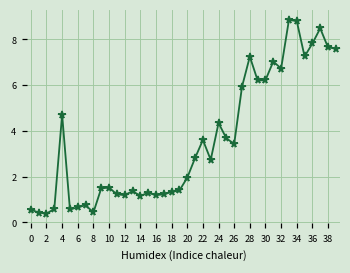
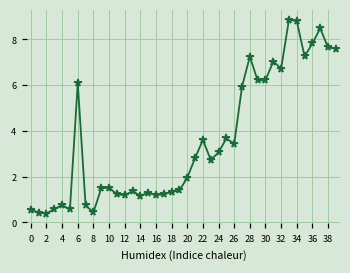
4: 4.7 -> 0.8
6: 0.7 -> 6.1
24: 4.3 -> 3.1
